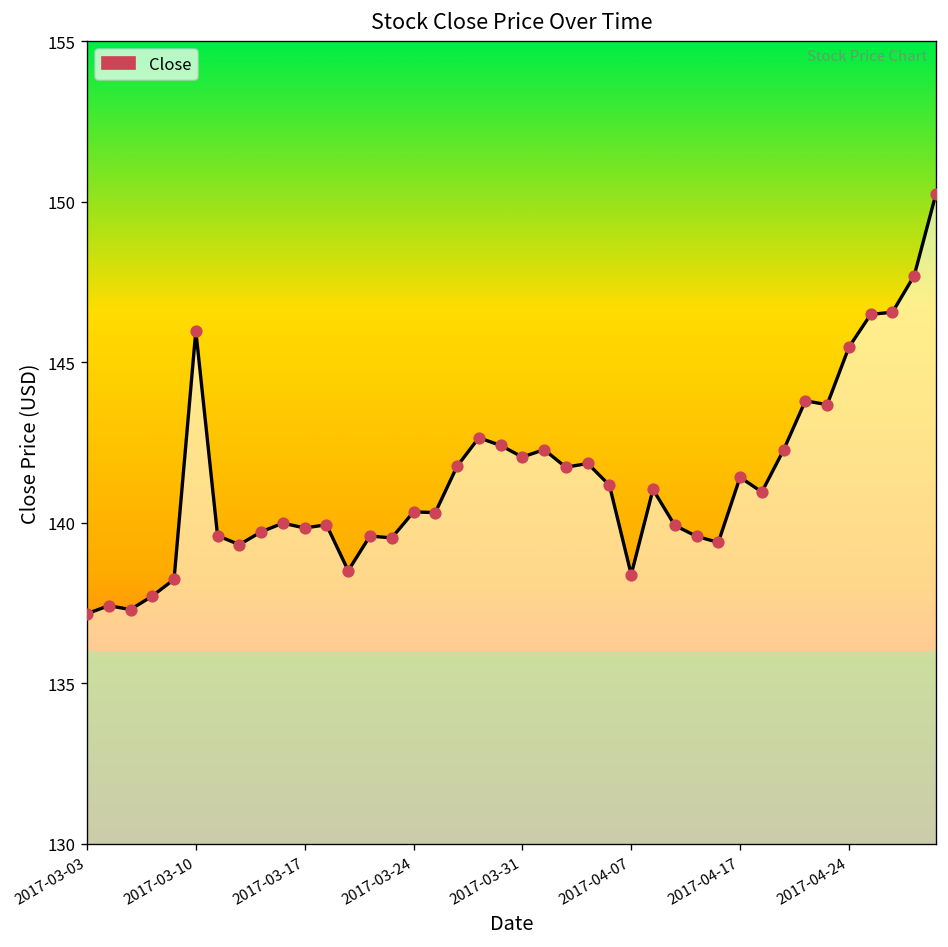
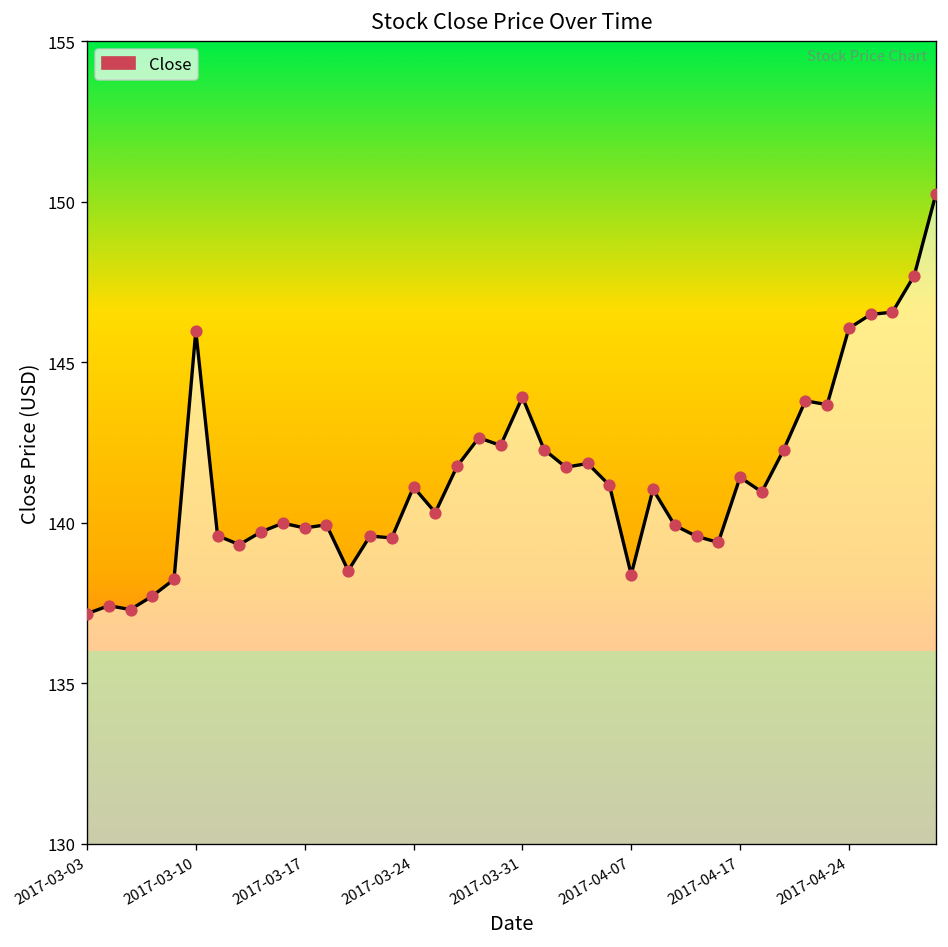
2017-03-24: 140.3 -> 141.1
2017-03-31: 142.1 -> 143.9
2017-04-24: 145.5 -> 146.1
